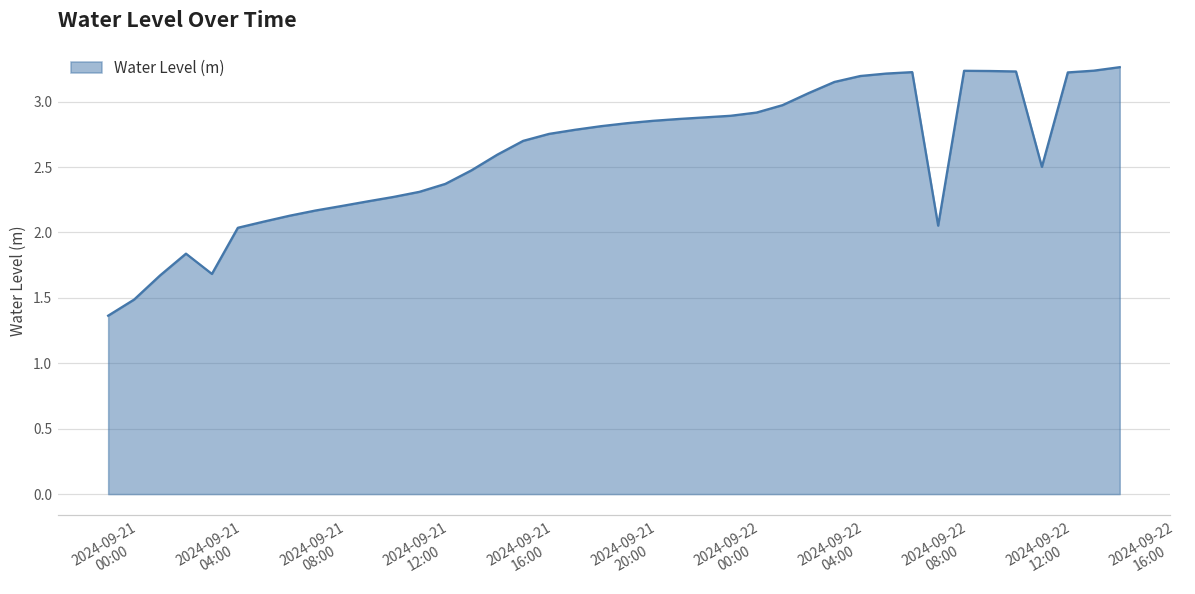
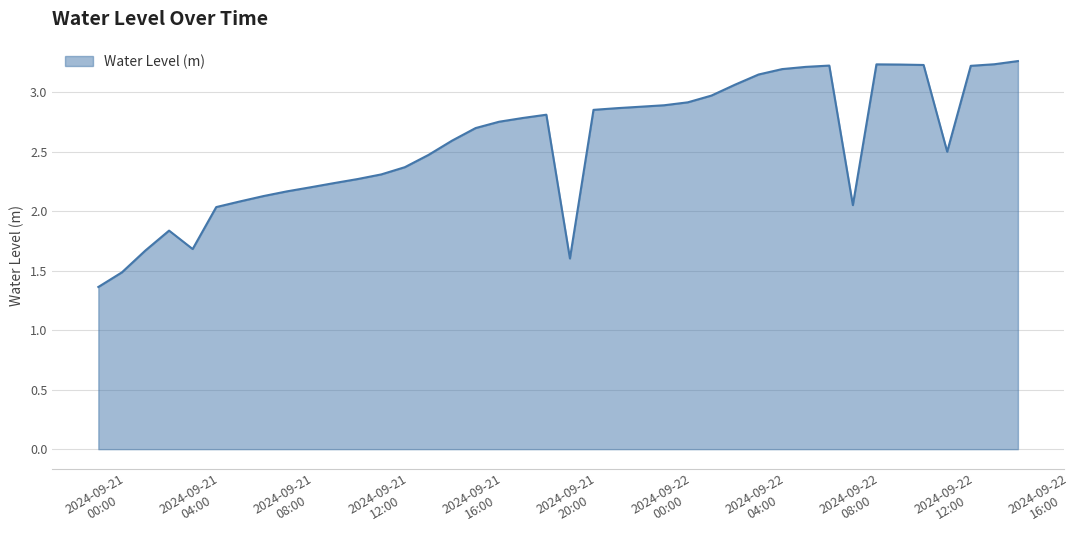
2024-09-21 20:00: 2.84 -> 1.60
